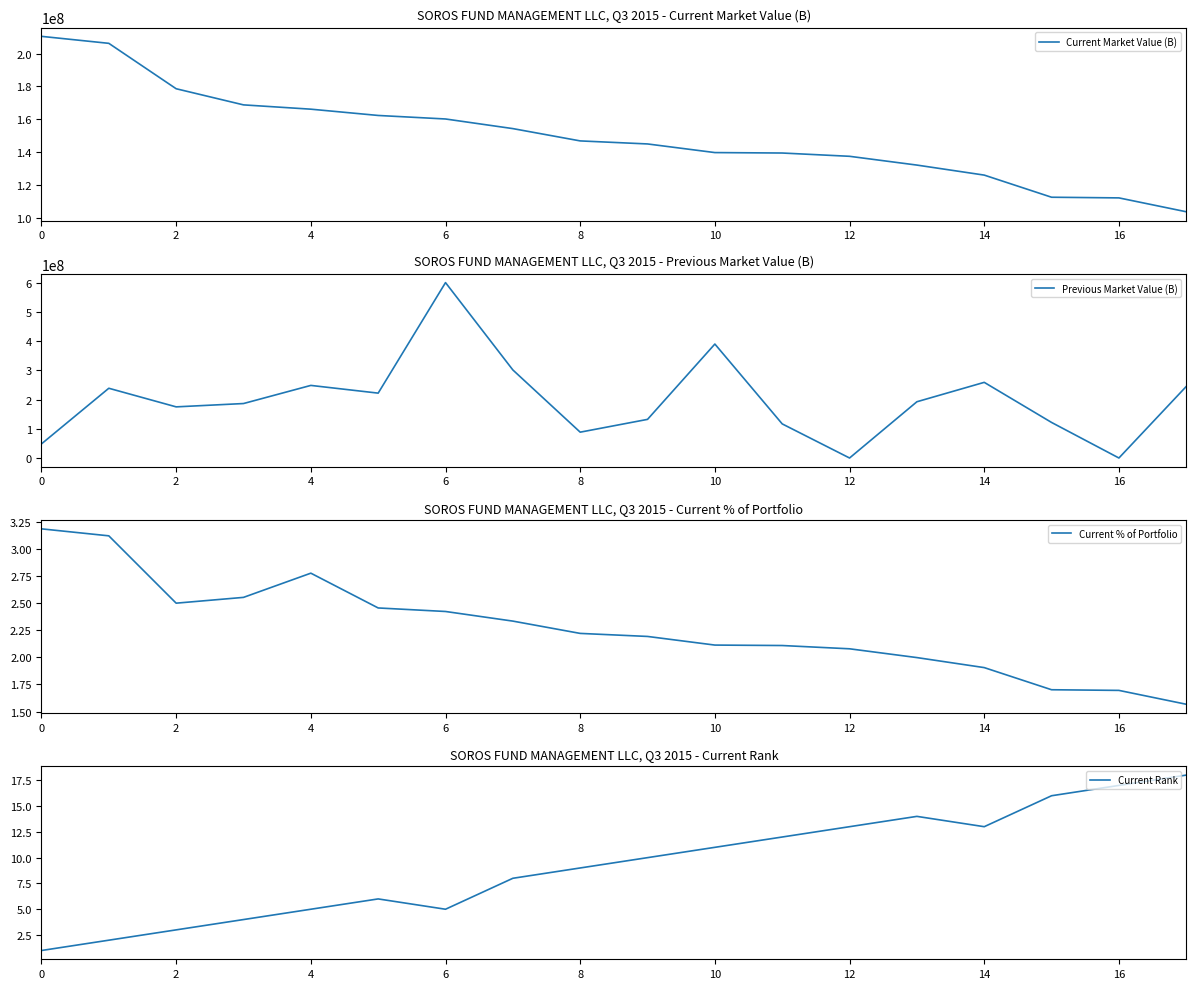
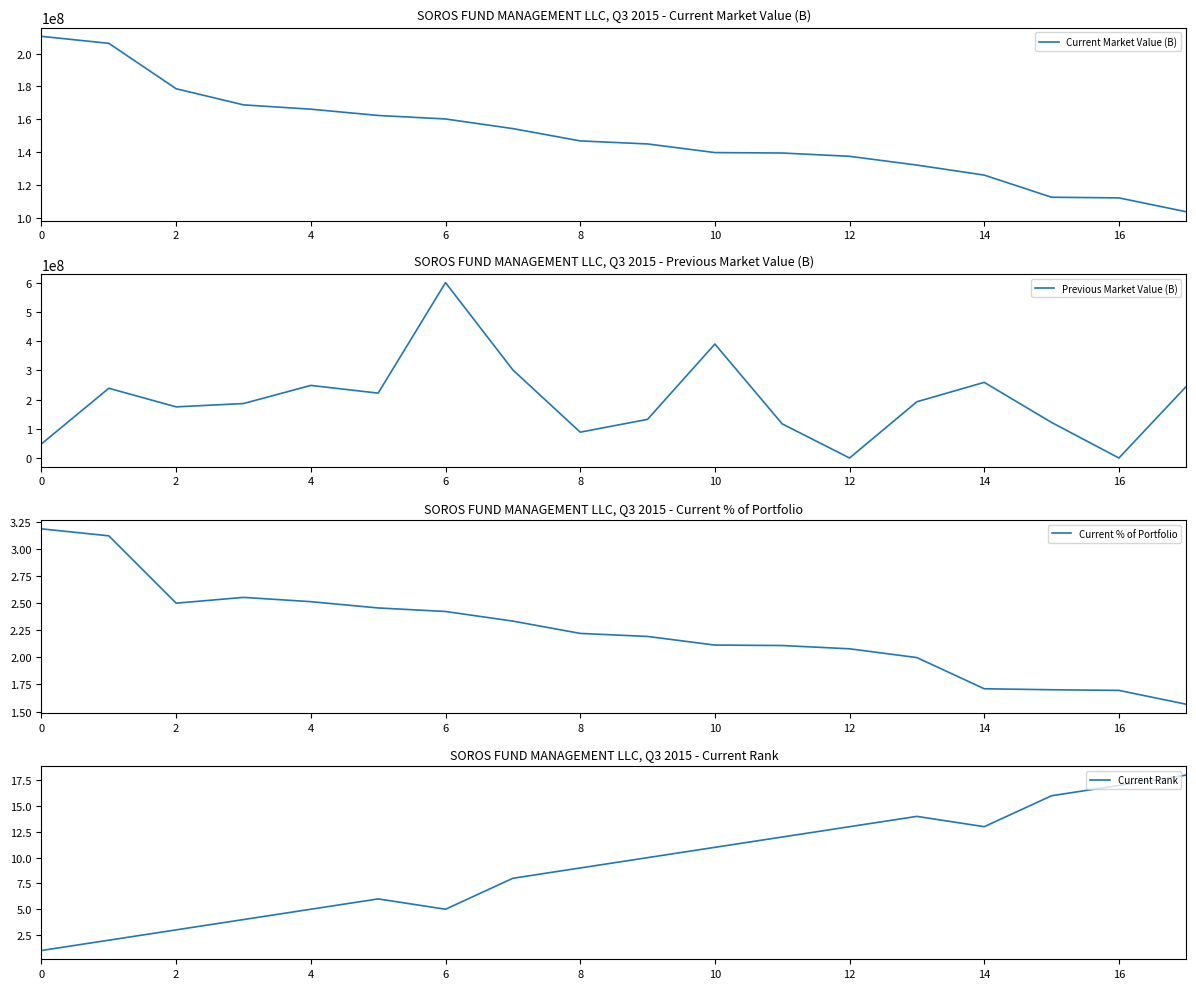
SOROS FUND MANAGEMENT LLC, Q3 2015 - Current % of Portfolio, 4: 2.78 -> 2.51
SOROS FUND MANAGEMENT LLC, Q3 2015 - Current % of Portfolio, 14: 1.91 -> 1.71
